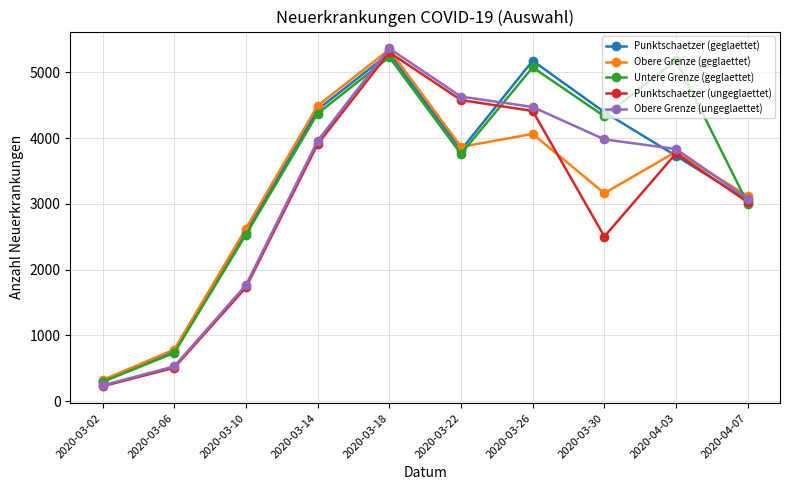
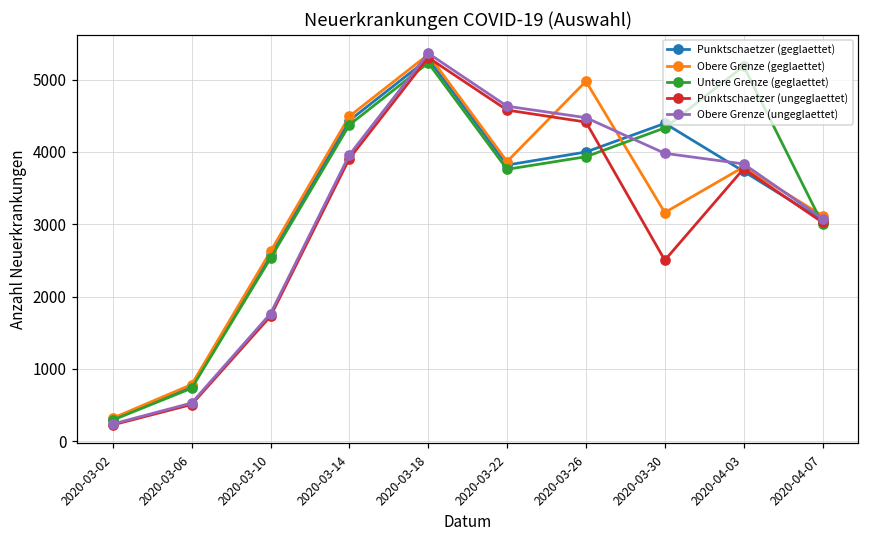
Punktschaetzer (geglaettet), 2020-03-26: 5200 -> 4000
Obere Grenze (geglaettet), 2020-03-26: 4100 -> 5000
Untere Grenze (geglaettet), 2020-03-26: 5100 -> 3900
